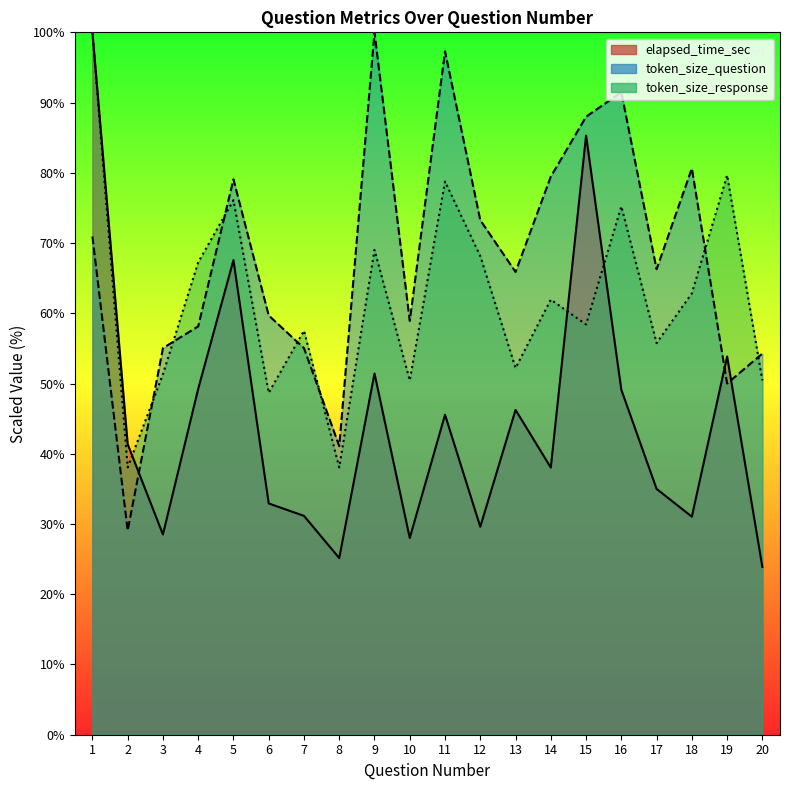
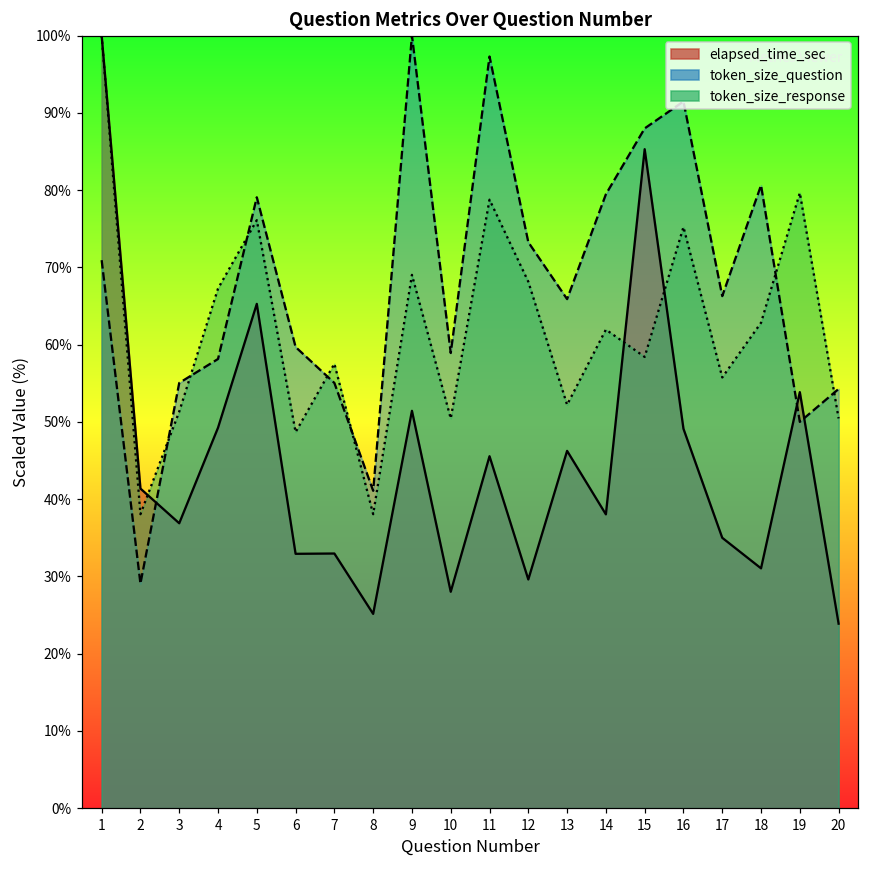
elapsed_time_sec, 3: 29% -> 37%
elapsed_time_sec, 5: 68% -> 65%
elapsed_time_sec, 7: 31% -> 33%
